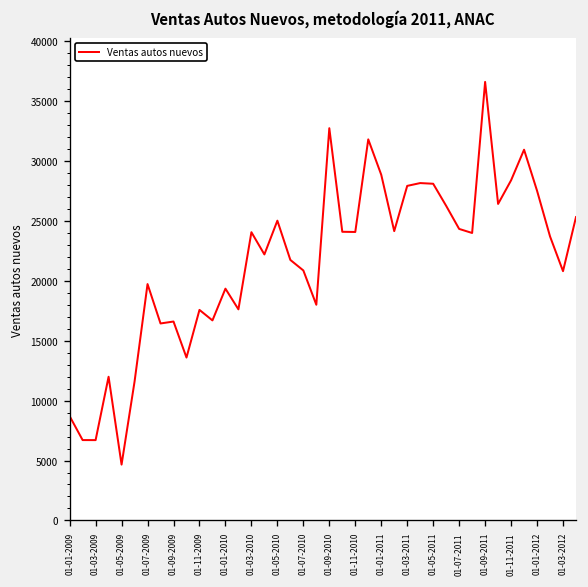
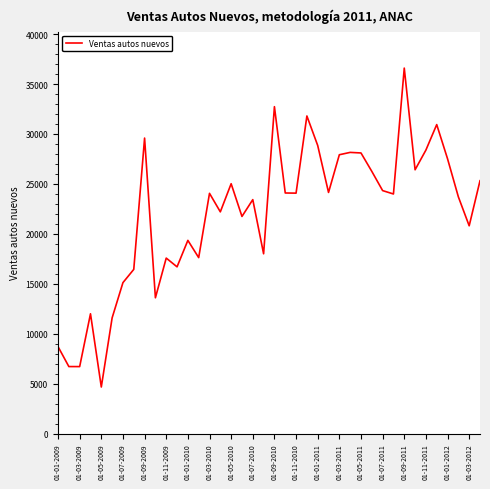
01-07-2009: 20000 -> 15000
01-09-2009: 17000 -> 30000
01-07-2010: 21000 -> 23000
